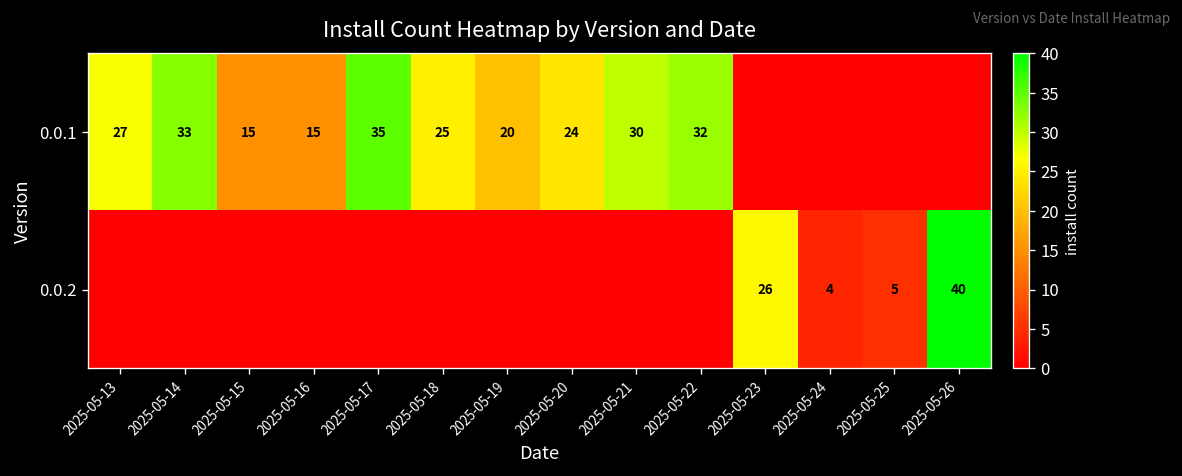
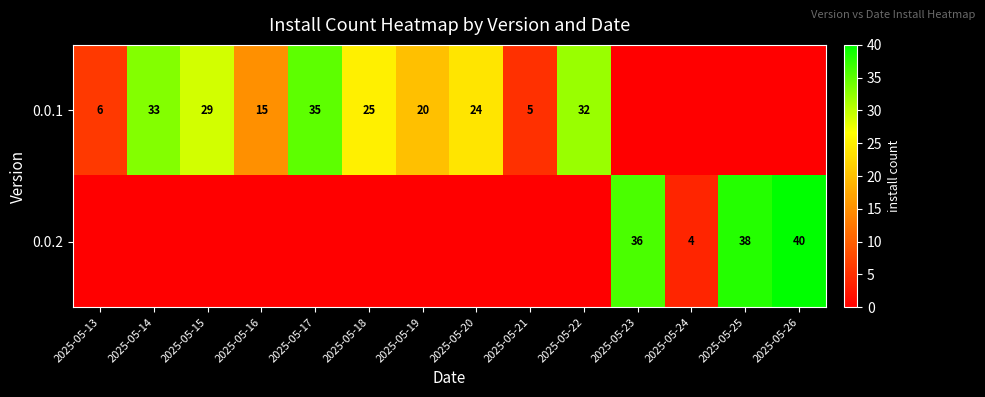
0.0.1, 2025-05-13: 27 -> 6
0.0.1, 2025-05-15: 15 -> 29
0.0.1, 2025-05-21: 30 -> 5
0.0.2, 2025-05-23: 26 -> 36
0.0.2, 2025-05-25: 5 -> 38
